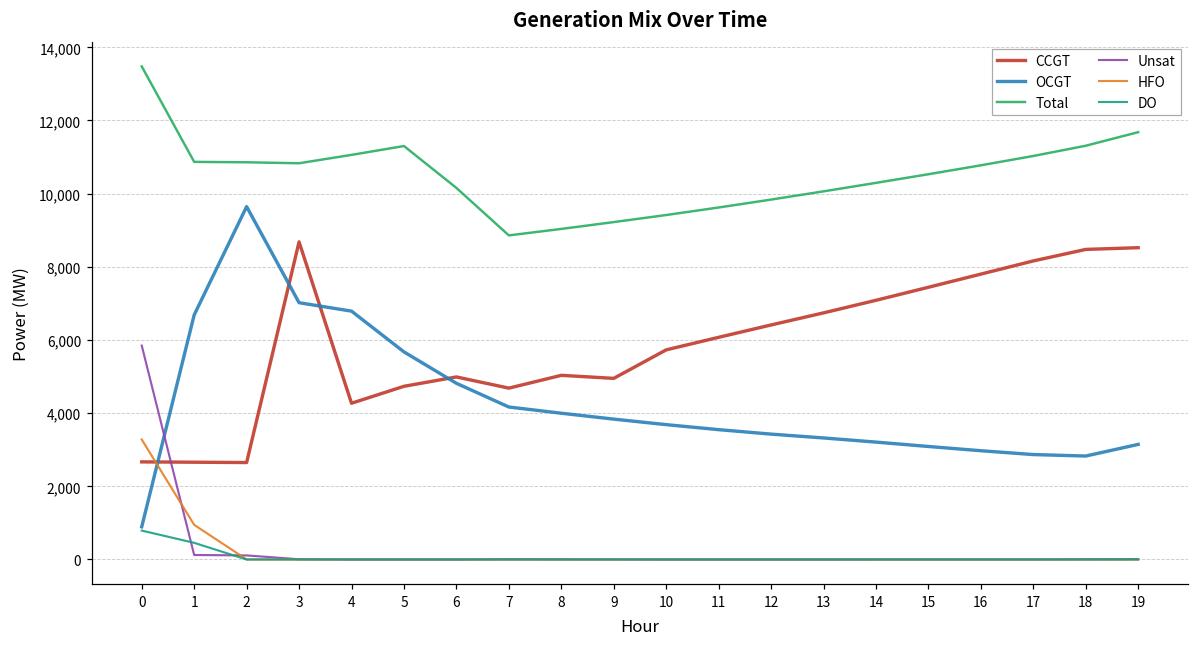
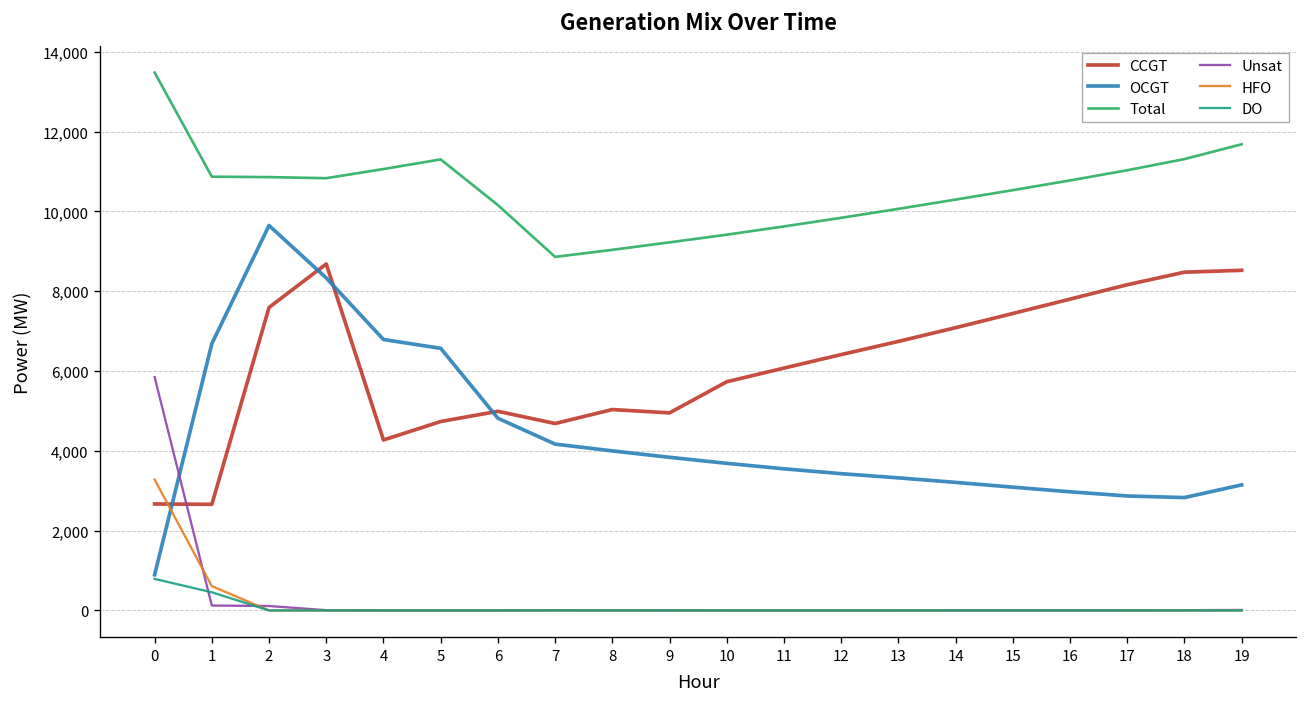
HFO, 1: 900 -> 600
CCGT, 2: 2,700 -> 7,600
OCGT, 3: 7,000 -> 8,300
OCGT, 5: 5,700 -> 6,600
